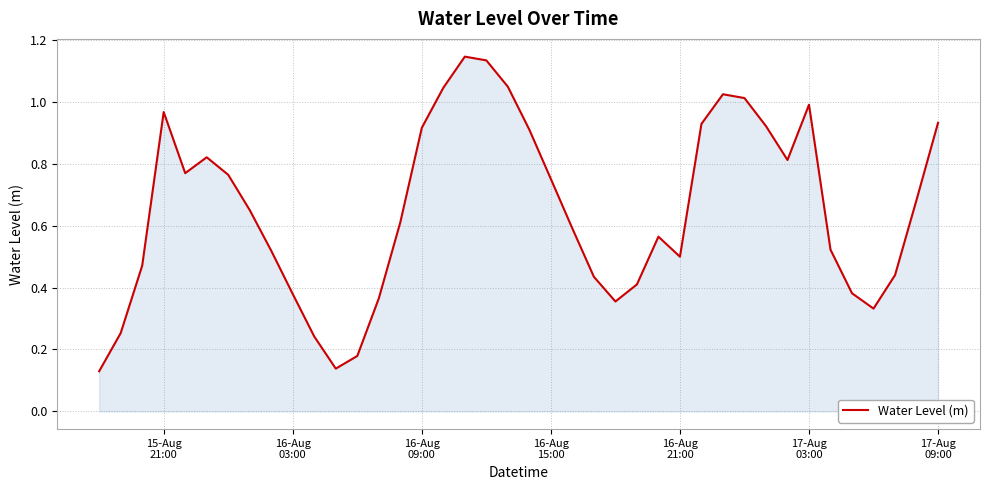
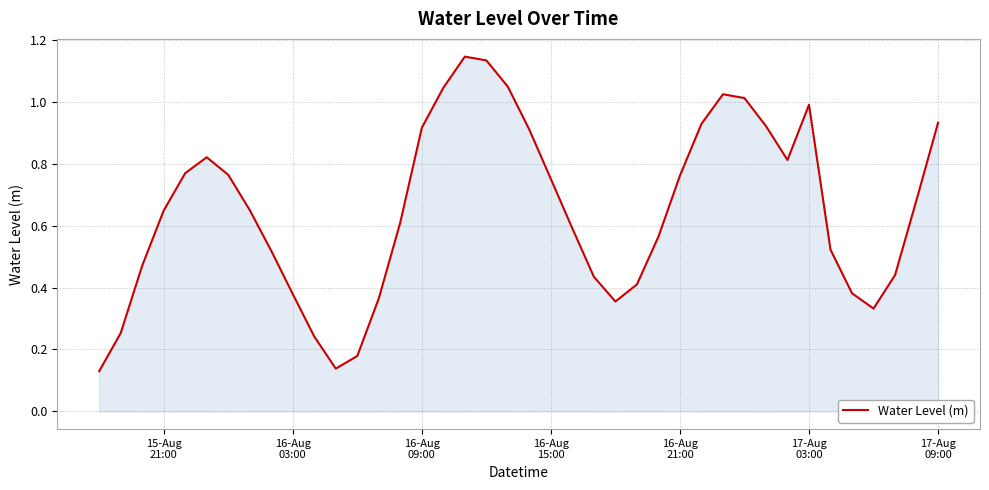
15-Aug 21:00: 0.97 -> 0.65
16-Aug 21:00: 0.50 -> 0.76
